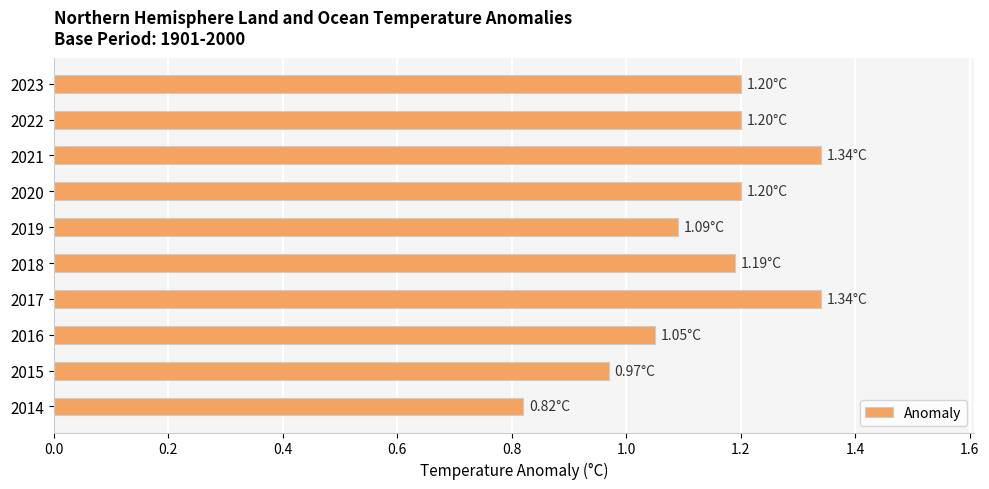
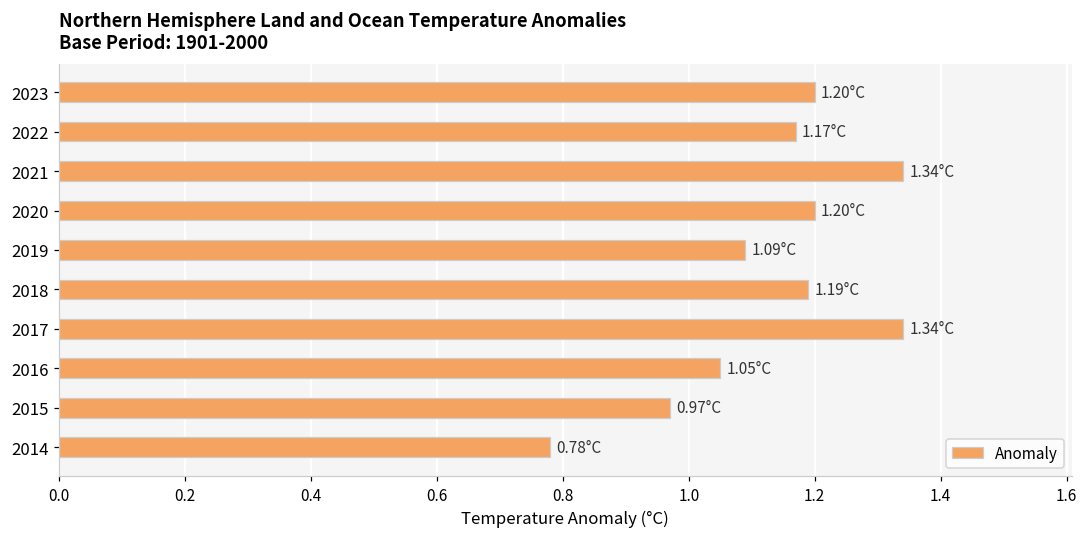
2022: 1.20°C -> 1.17°C
2014: 0.82°C -> 0.78°C
